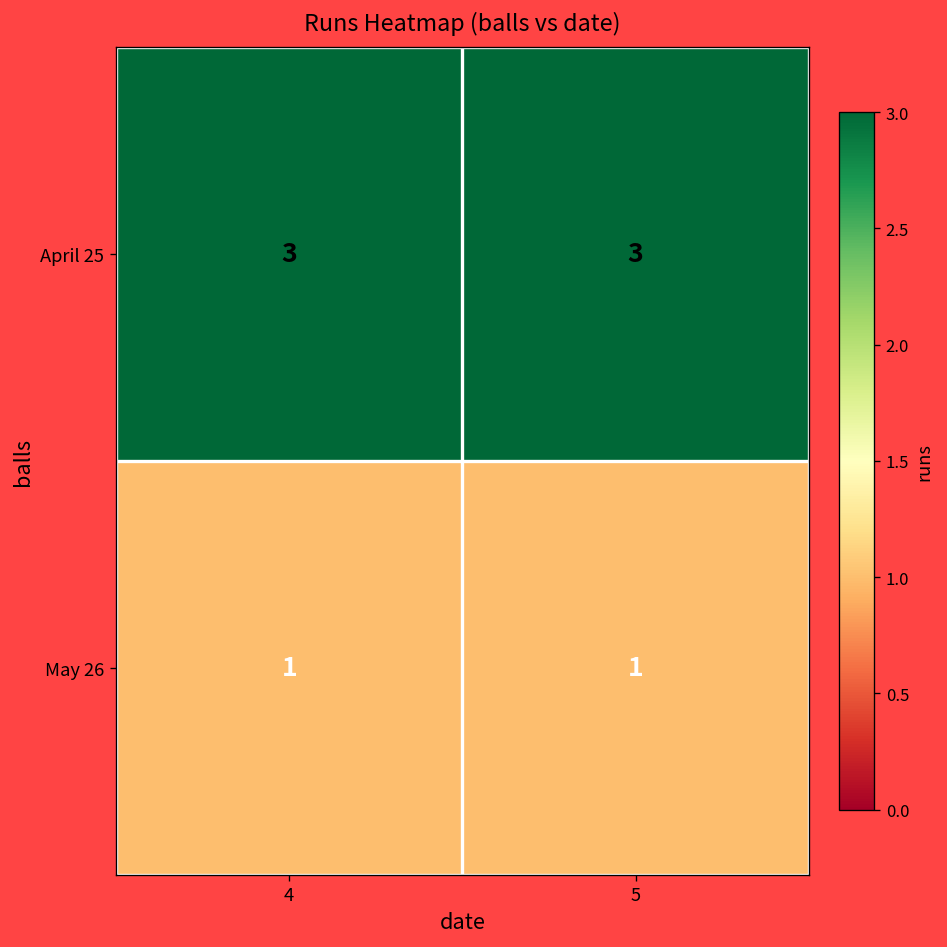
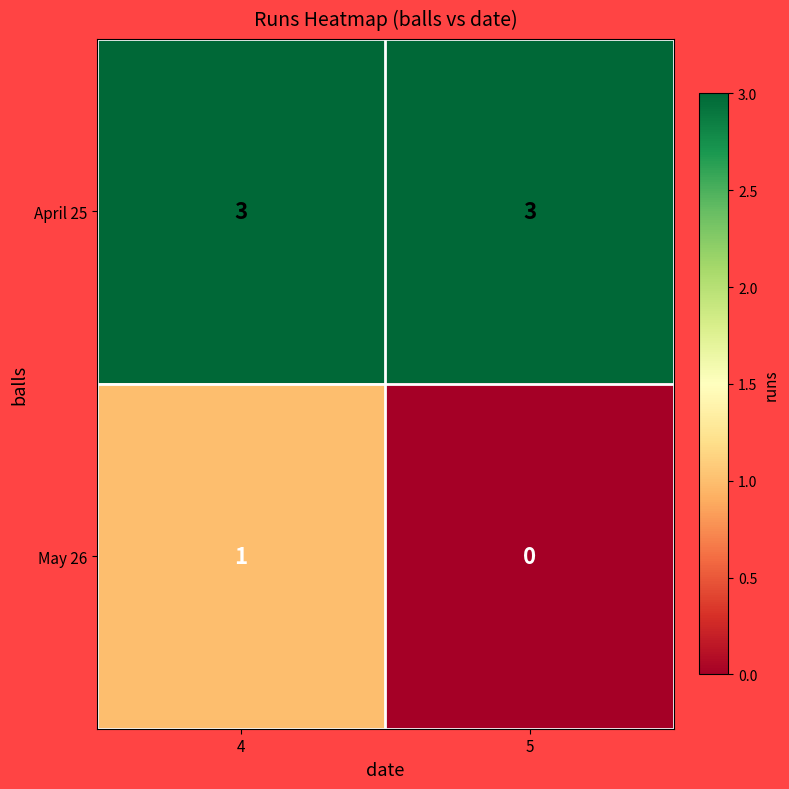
May 26, 5: 1 -> 0
